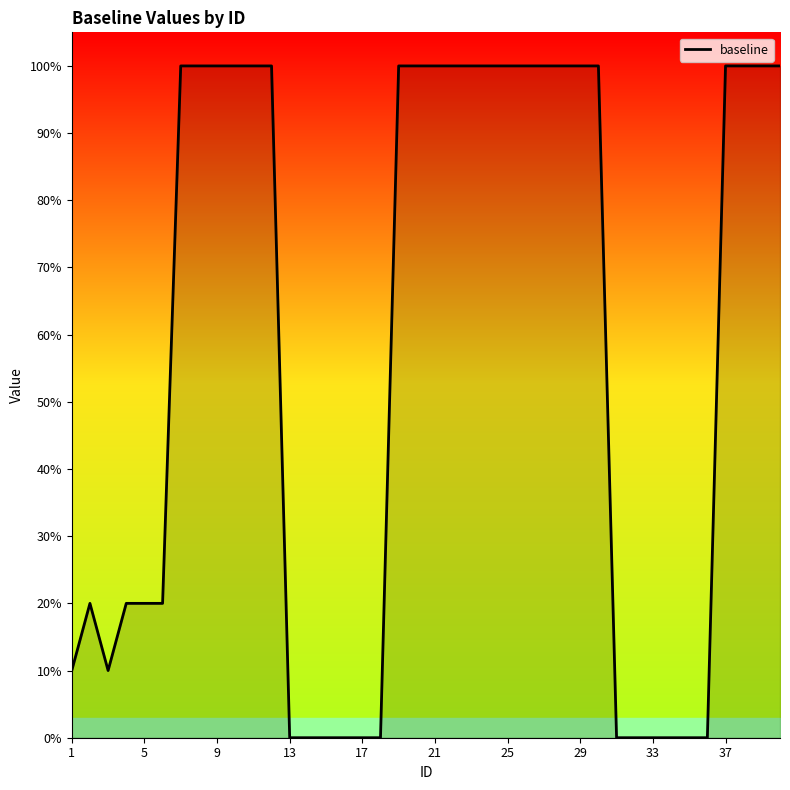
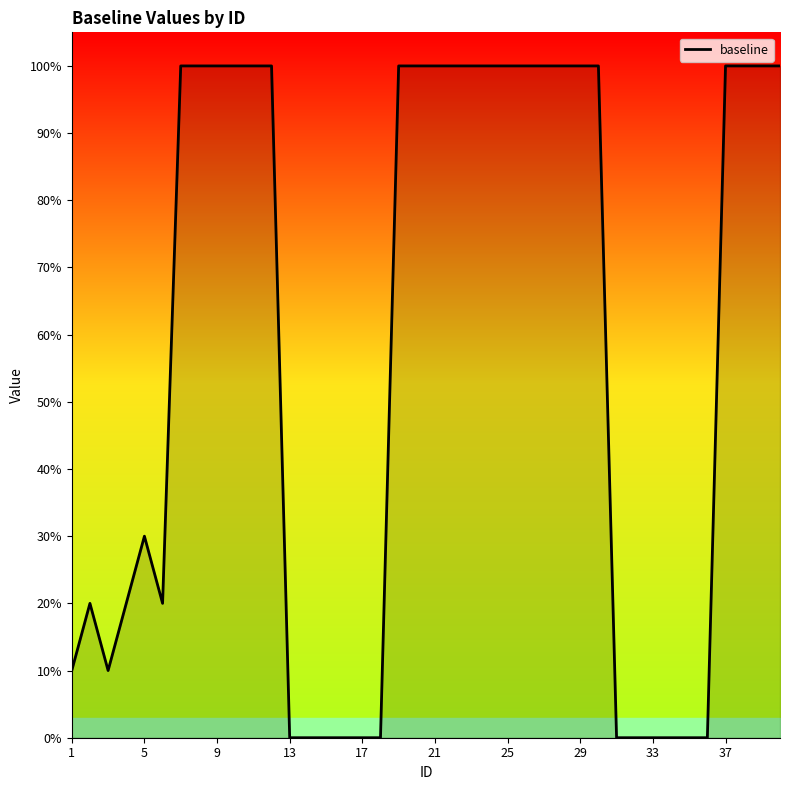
baseline, 5: 20% -> 30%
